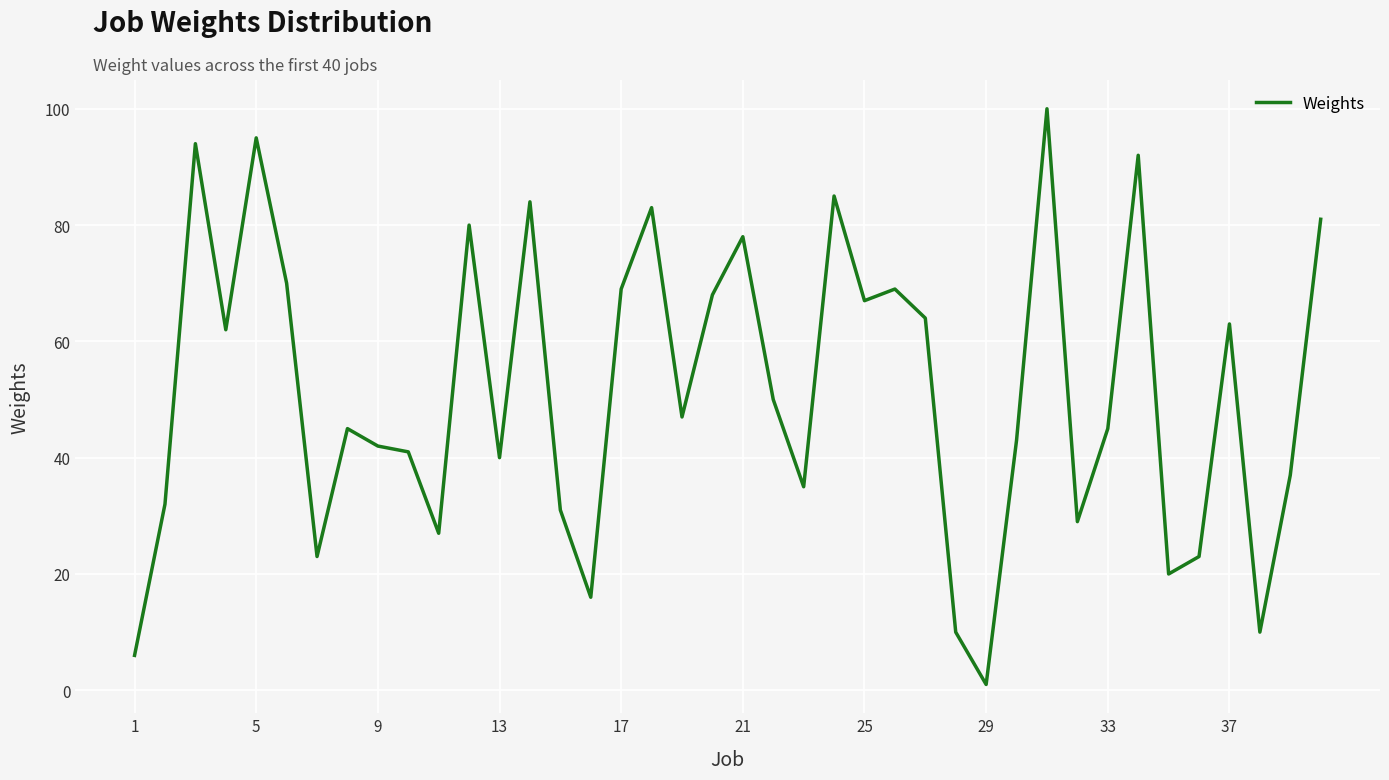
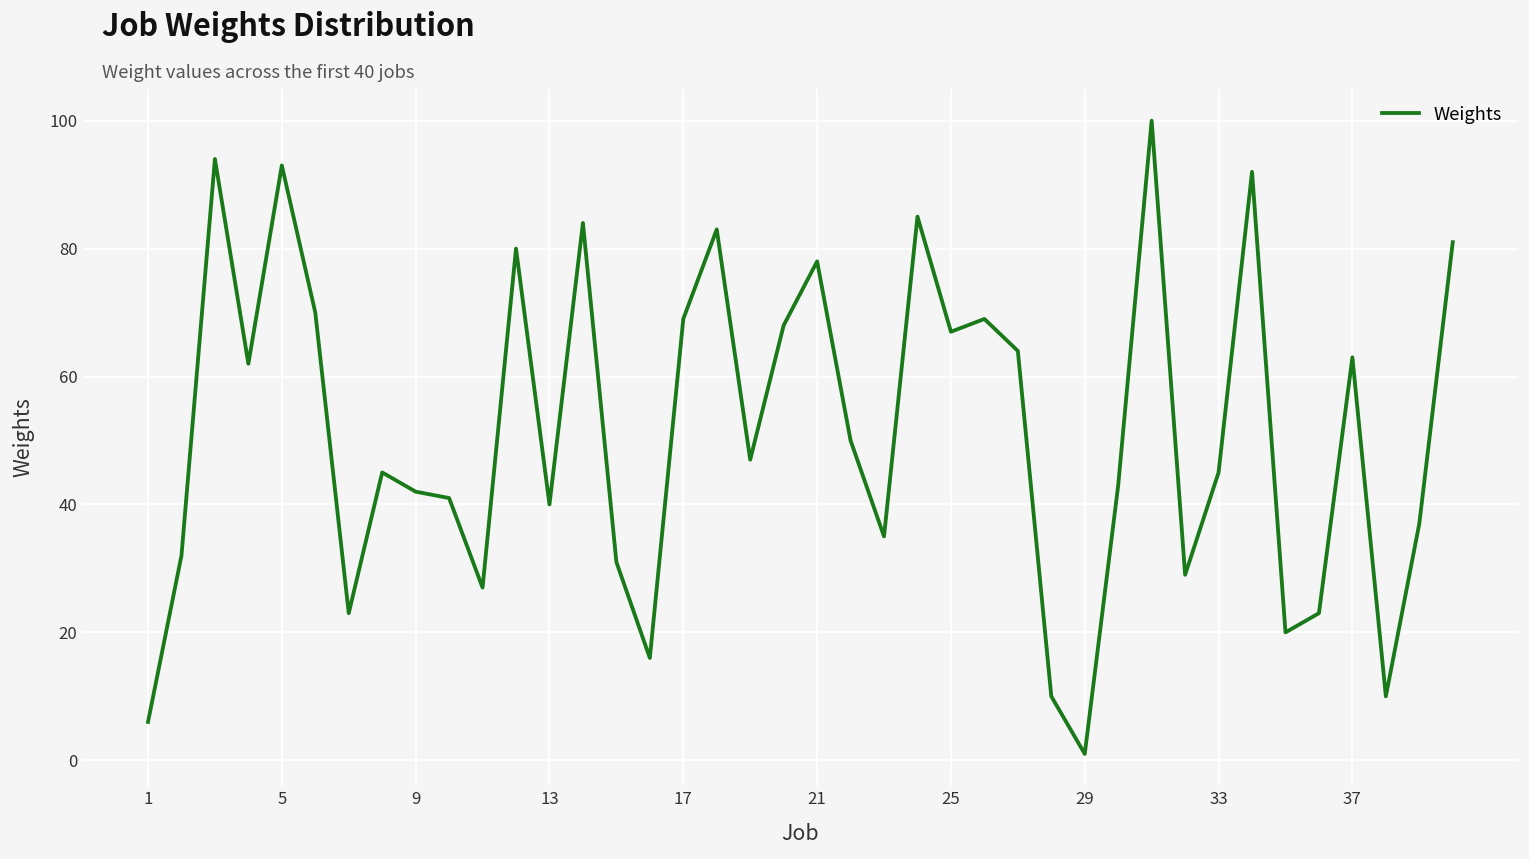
5: 95 -> 93
